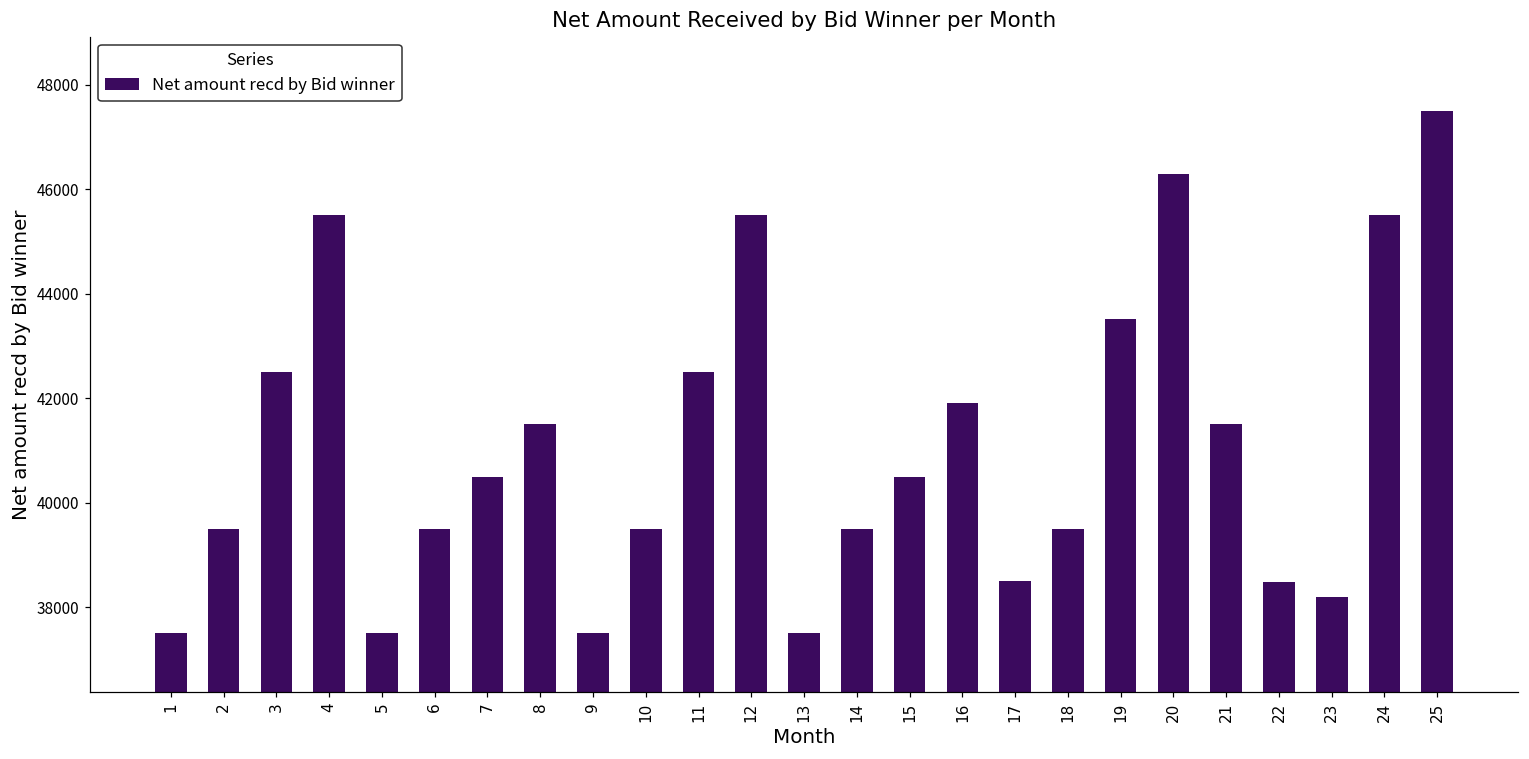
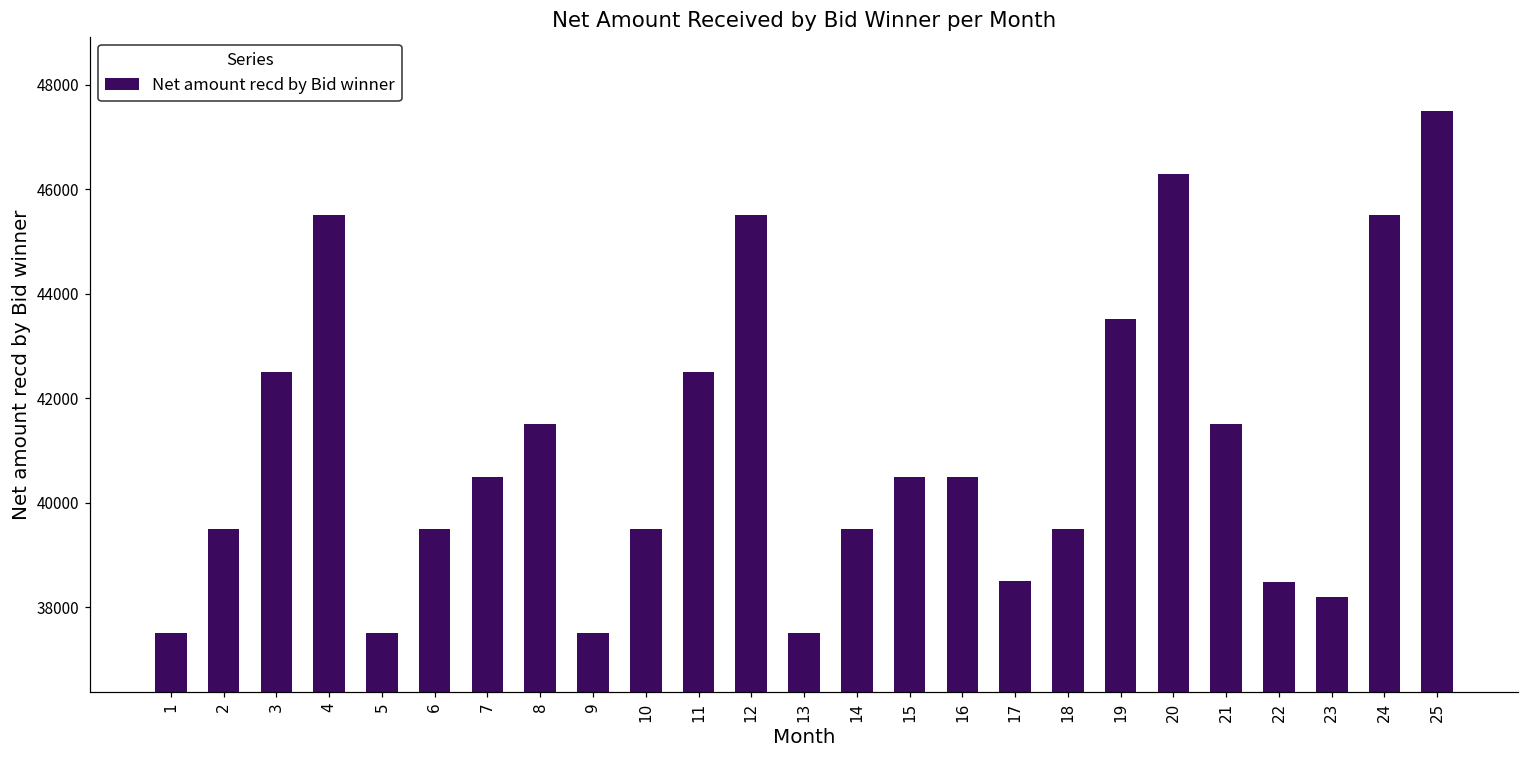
16: 41900 -> 40500
